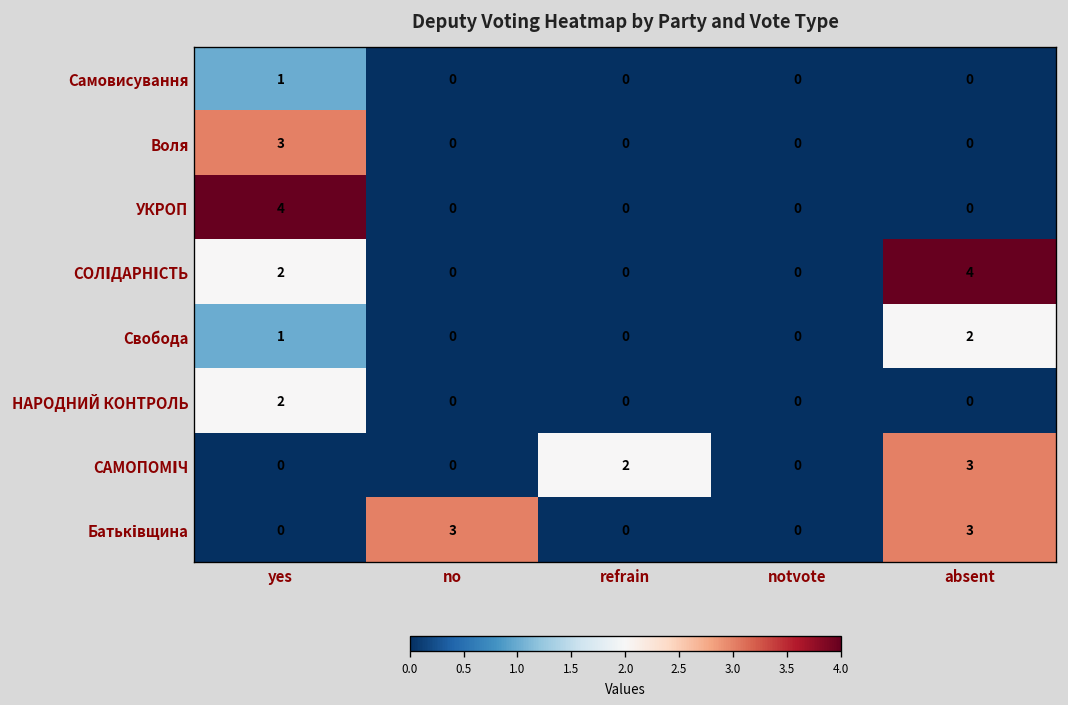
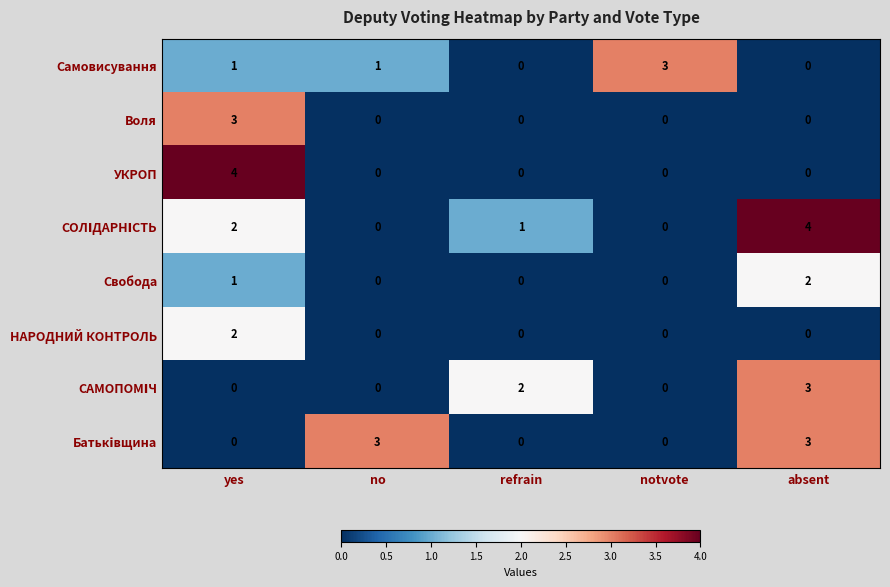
Самовисування, no: 0 -> 1
Самовисування, notvote: 0 -> 3
СОЛІДАРНІСТЬ, refrain: 0 -> 1
